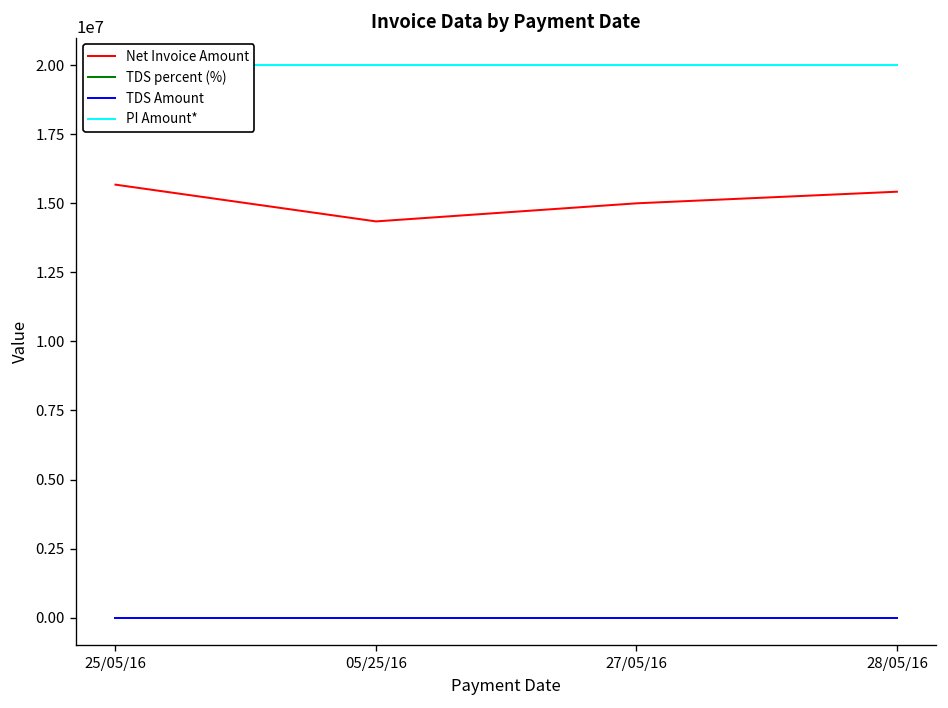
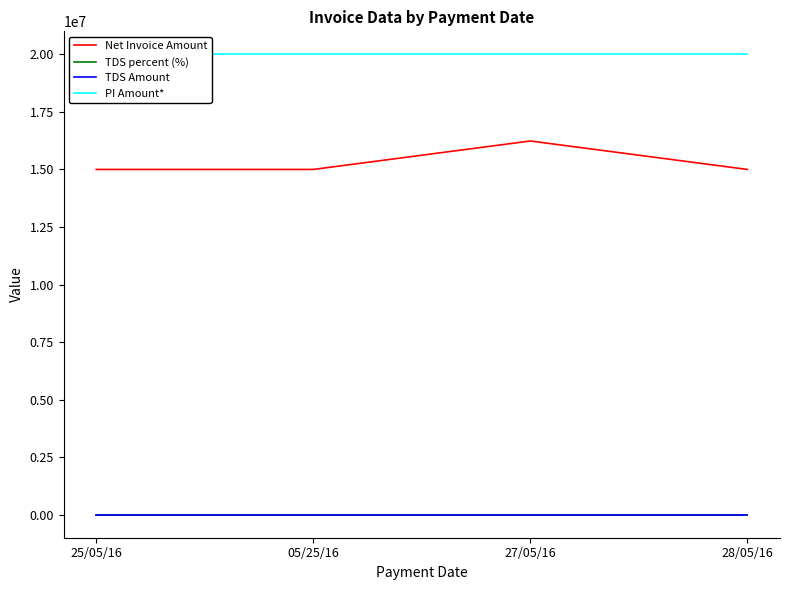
Net Invoice Amount, 25/05/16: 15700000 -> 15000000
Net Invoice Amount, 05/25/16: 14300000 -> 15000000
Net Invoice Amount, 27/05/16: 15000000 -> 16200000
Net Invoice Amount, 28/05/16: 15400000 -> 15000000
